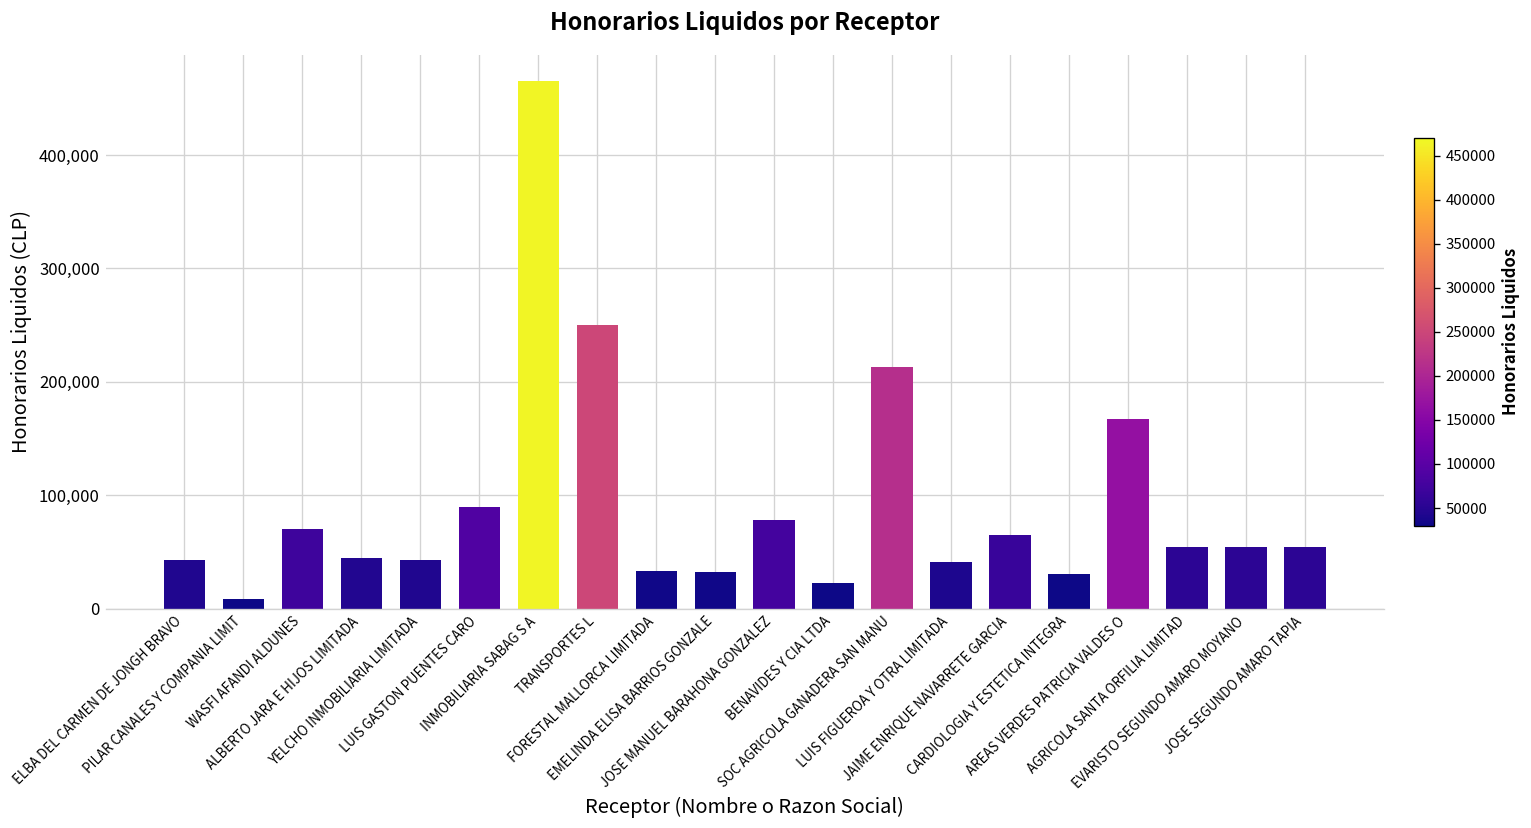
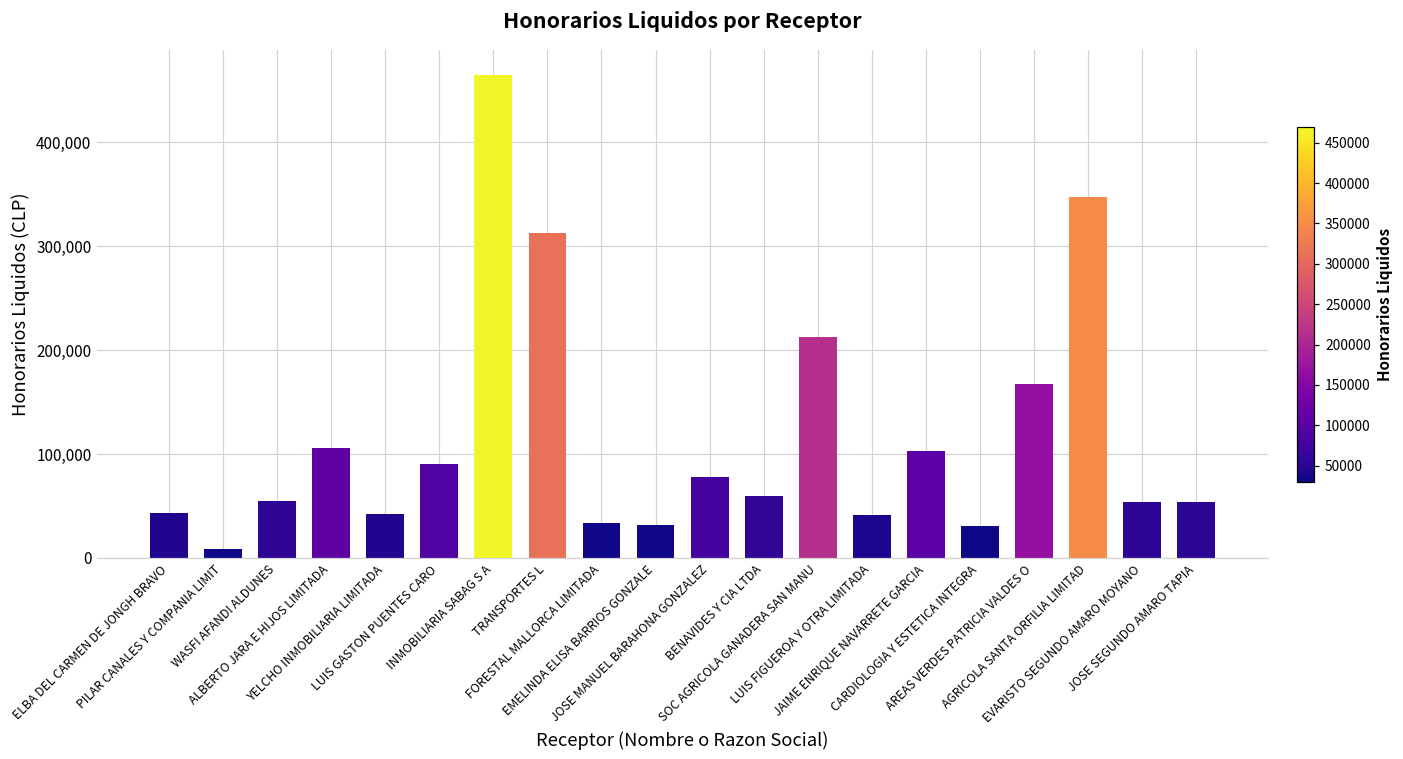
WASFI AFANDI ALDUNES: 70,000 -> 50,000
ALBERTO JARA E HIJOS LIMITADA: 40,000 -> 110,000
TRANSPORTES L: 250,000 -> 310,000
BENAVIDES Y CIA LTDA: 20,000 -> 60,000
JAIME ENRIQUE NAVARRETE GARCIA: 60,000 -> 100,000
AGRICOLA SANTA ORFILIA LIMITAD: 50,000 -> 350,000
